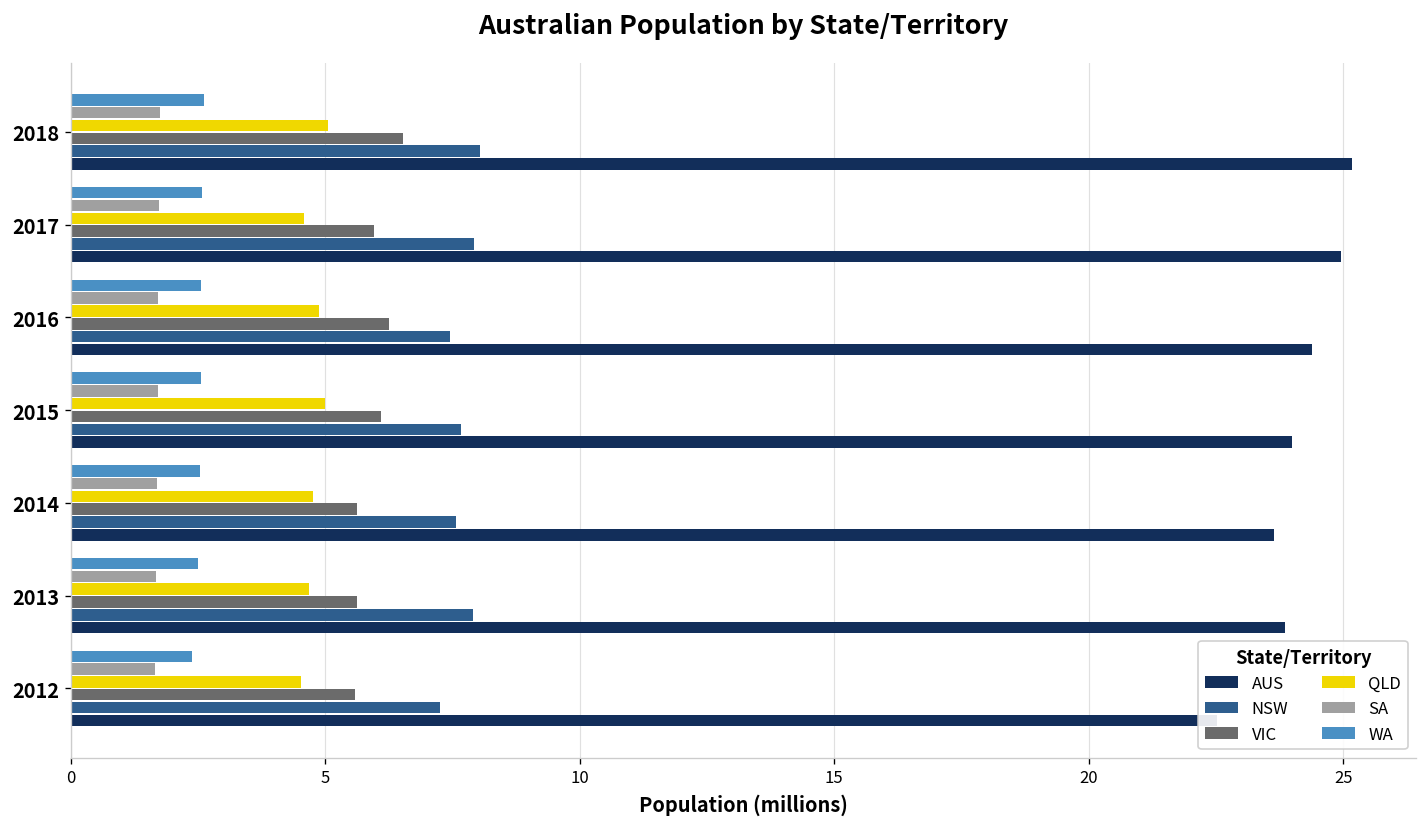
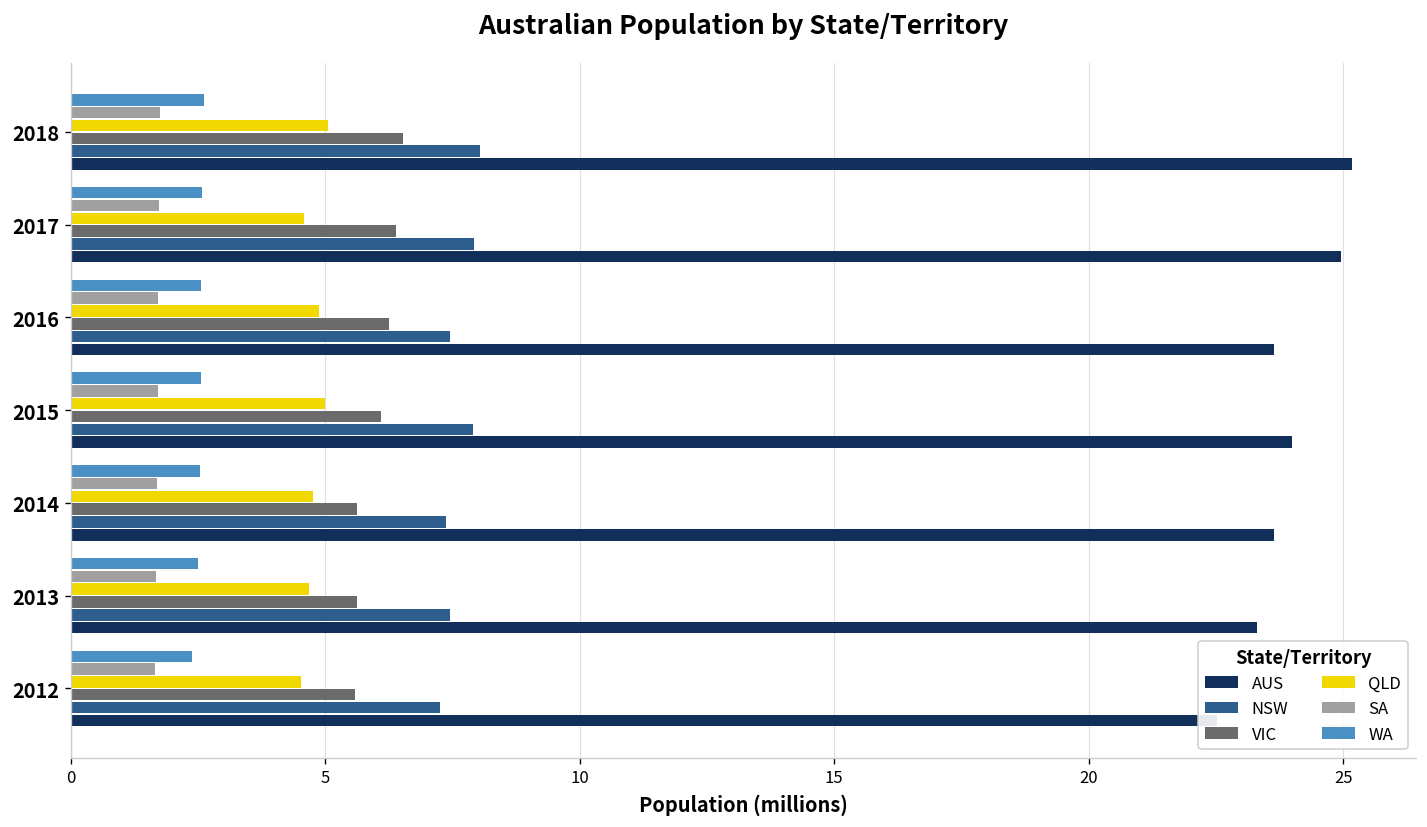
VIC, 2017: 6.0 -> 6.4
AUS, 2016: 24.4 -> 23.6
NSW, 2015: 7.7 -> 7.9
NSW, 2014: 7.6 -> 7.4
NSW, 2013: 7.9 -> 7.5
AUS, 2013: 23.9 -> 23.3
